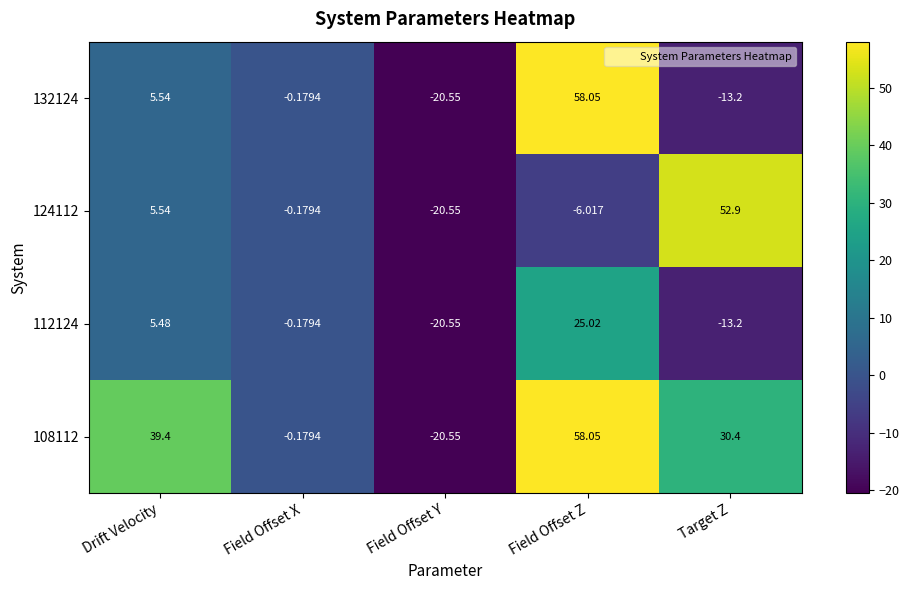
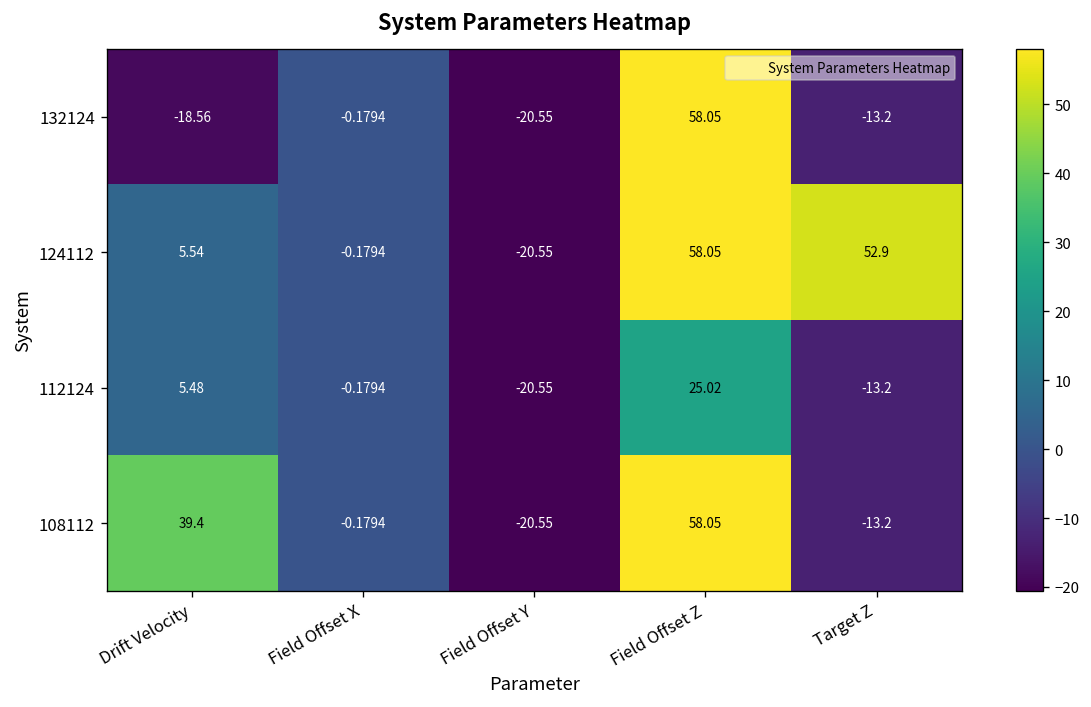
132124, Drift Velocity: 5.54 -> -18.56
124112, Field Offset Z: -6.017 -> 58.05
108112, Target Z: 30.4 -> -13.2
